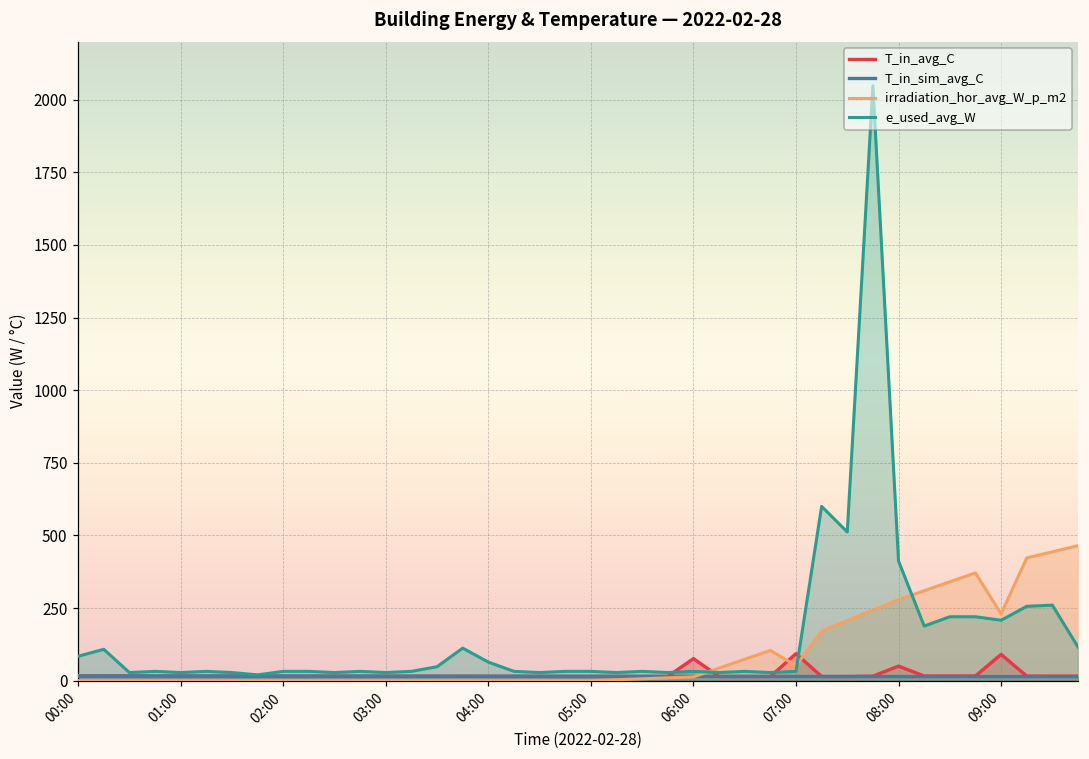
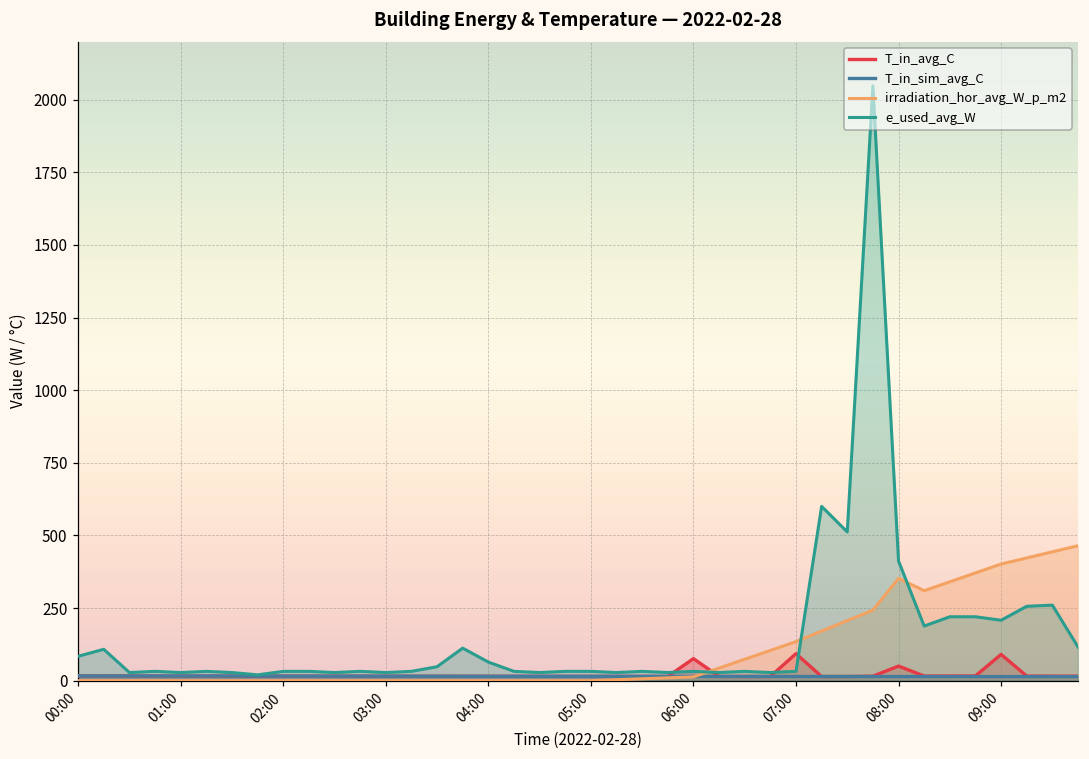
irradiation_hor_avg_W_p_m2, 07:00: 50 -> 130
irradiation_hor_avg_W_p_m2, 08:00: 280 -> 350
irradiation_hor_avg_W_p_m2, 09:00: 230 -> 400
